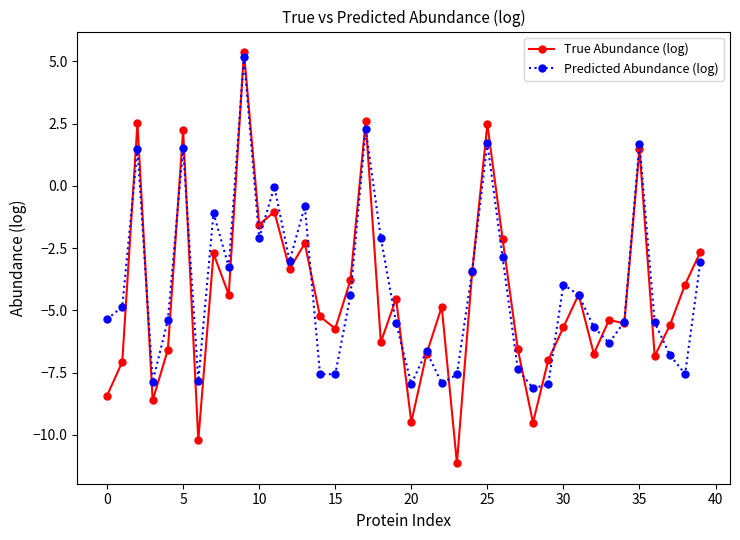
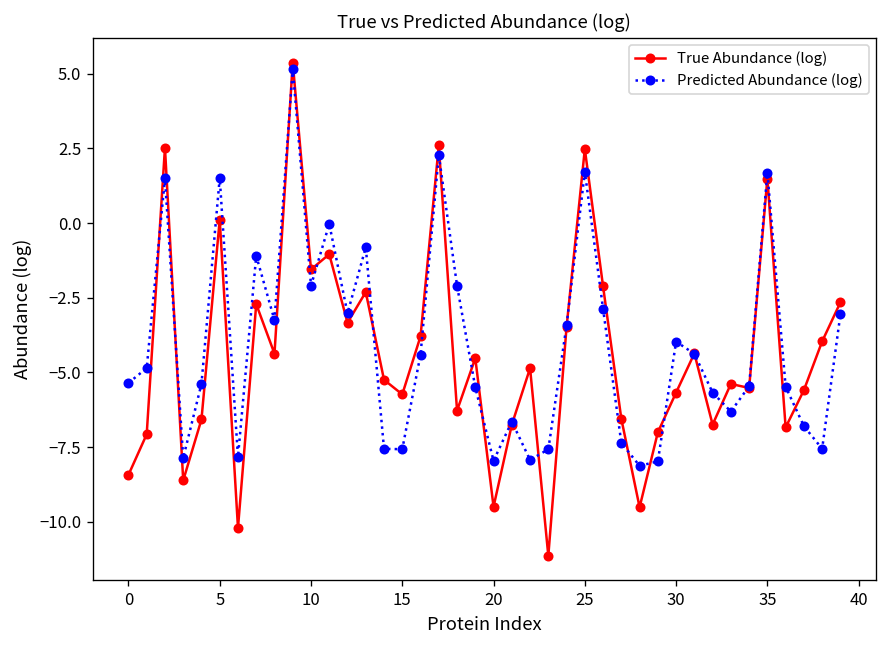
True Abundance (log), 5: 2.2 -> 0.1
